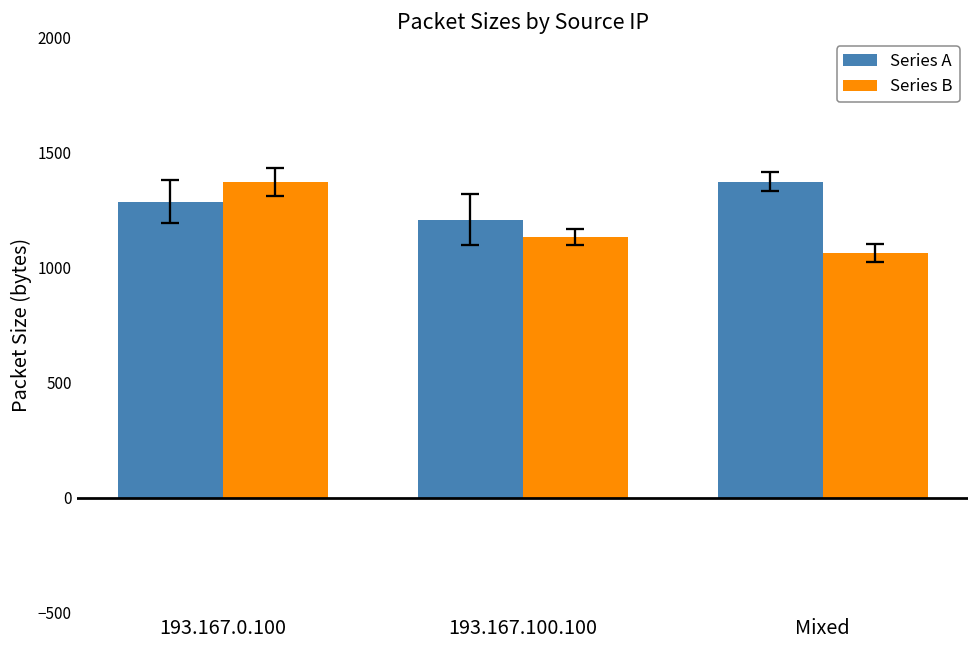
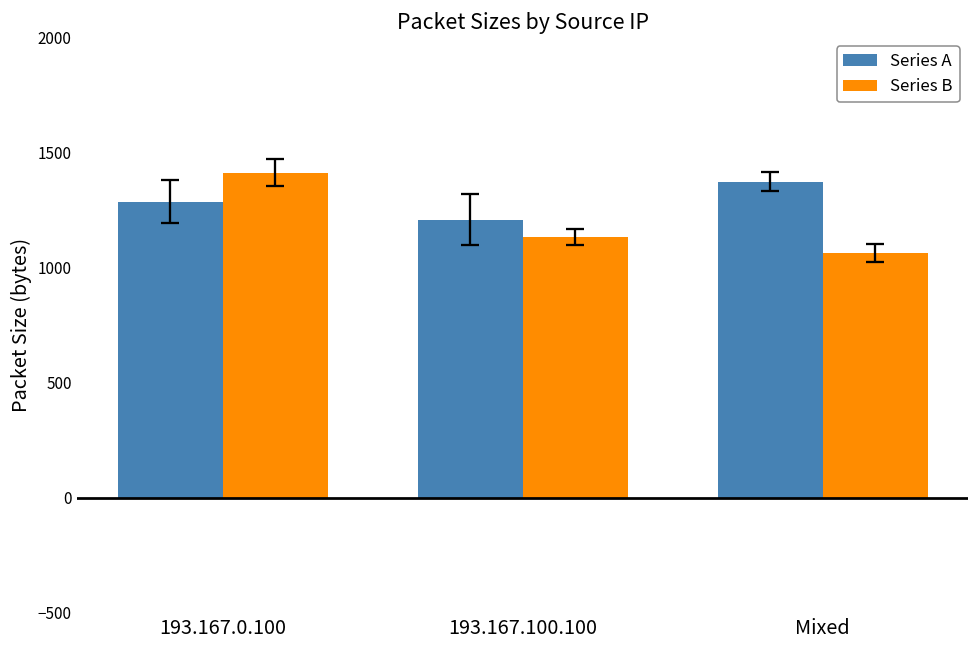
Series B, 193.167.0.100: 1370 -> 1410
